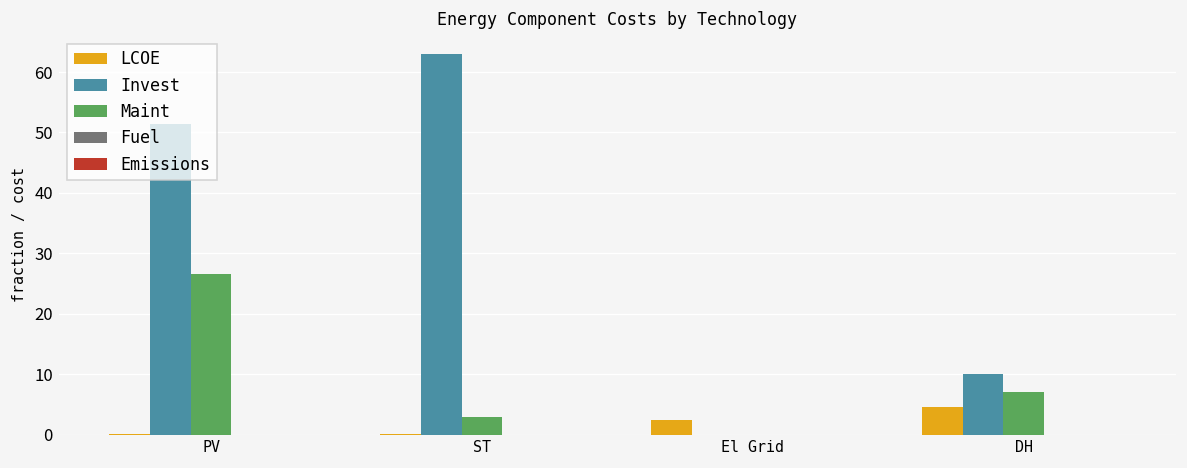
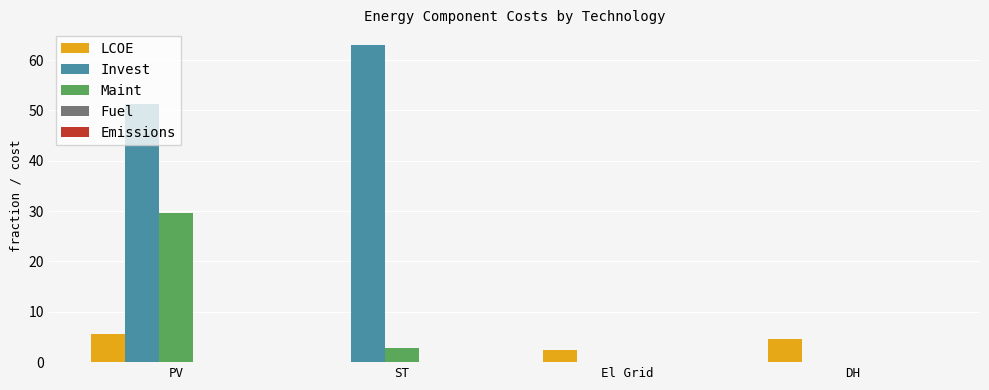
LCOE, PV: 0 -> 6
Maint, PV: 27 -> 30
Invest, DH: 10 -> 0
Maint, DH: 7 -> 0
